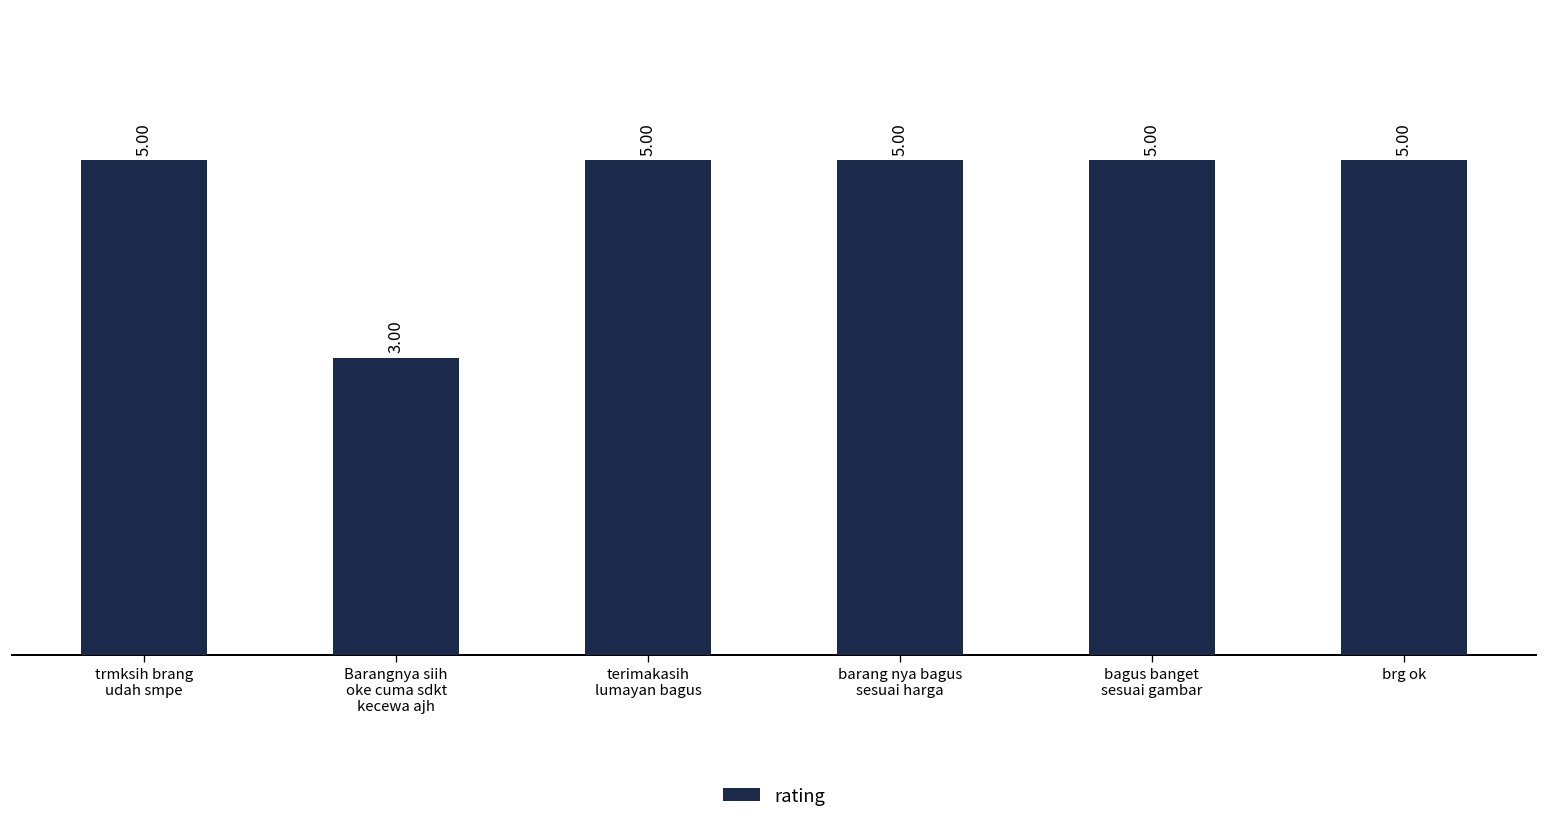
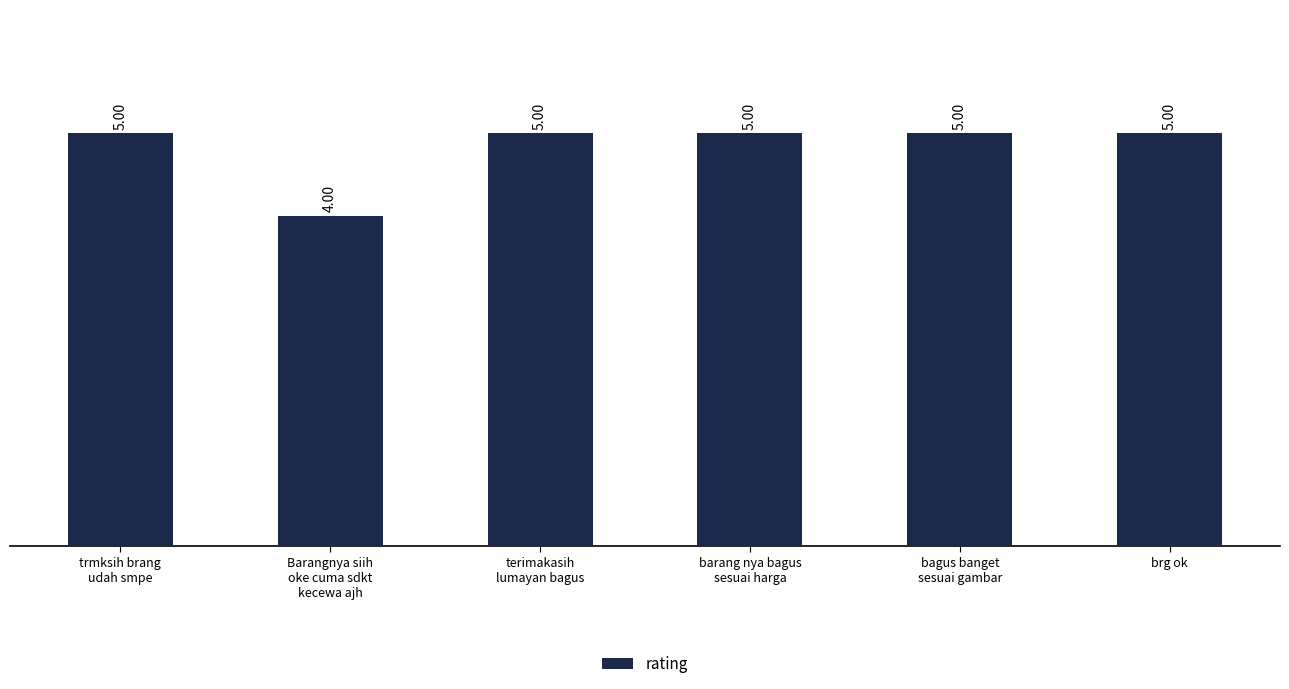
Barangnya siih oke cuma sdkt kecewa ajh: 3.00 -> 4.00
